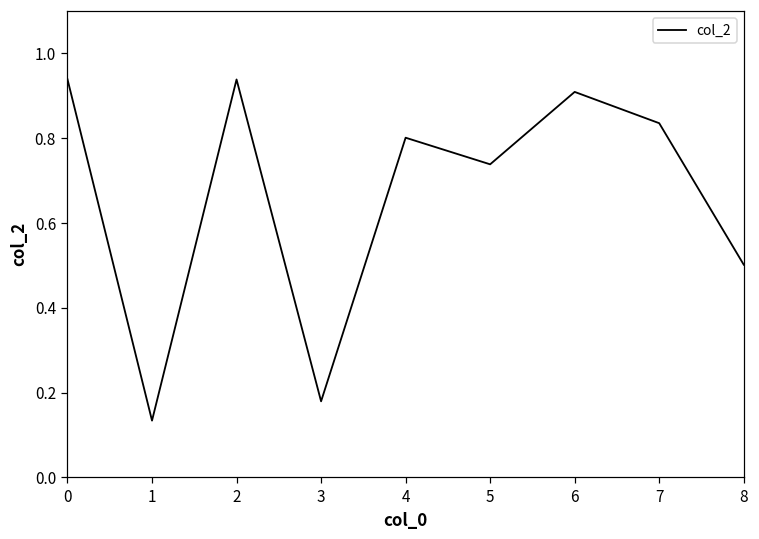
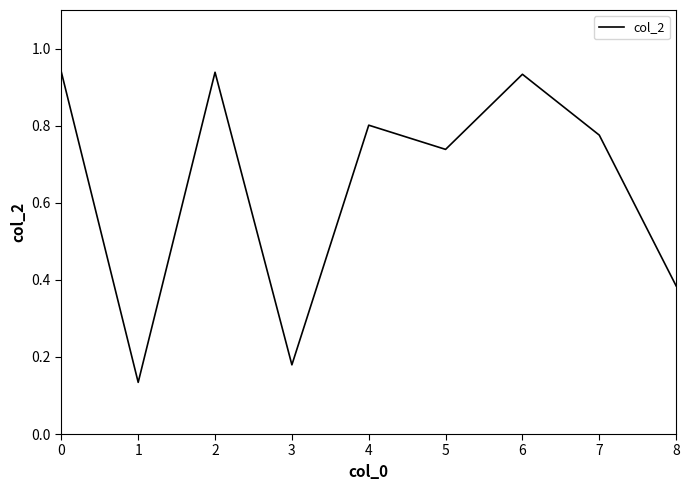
6: 0.91 -> 0.93
7: 0.84 -> 0.78
8: 0.50 -> 0.38
